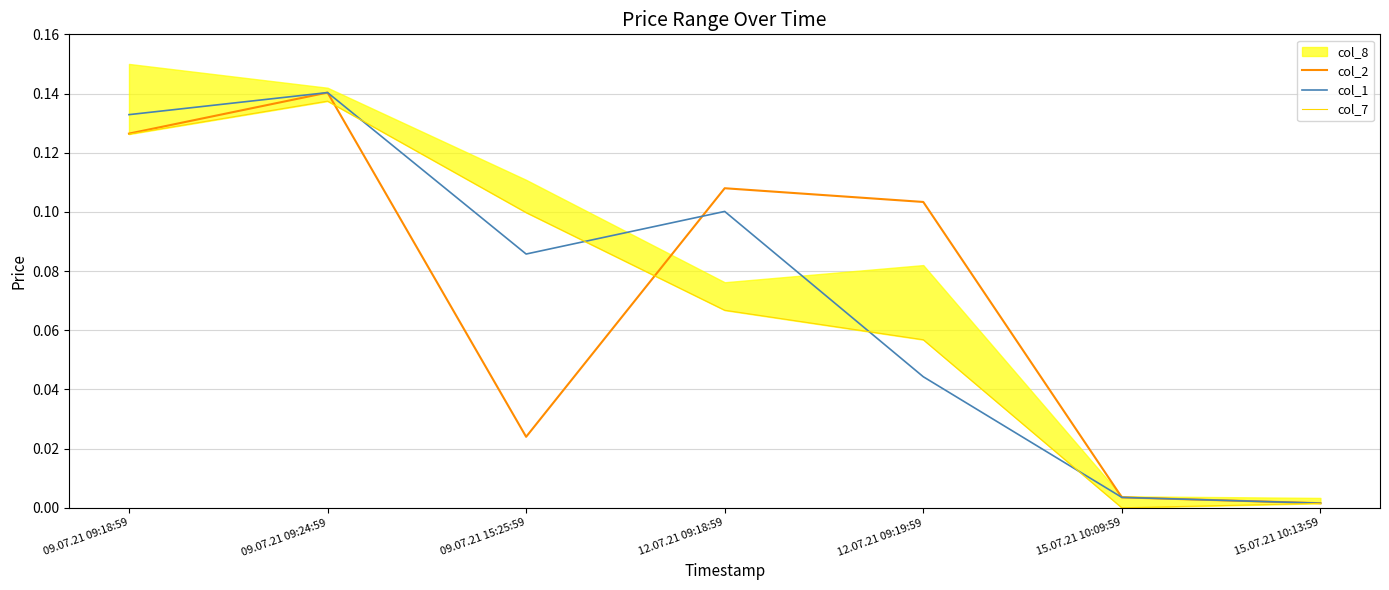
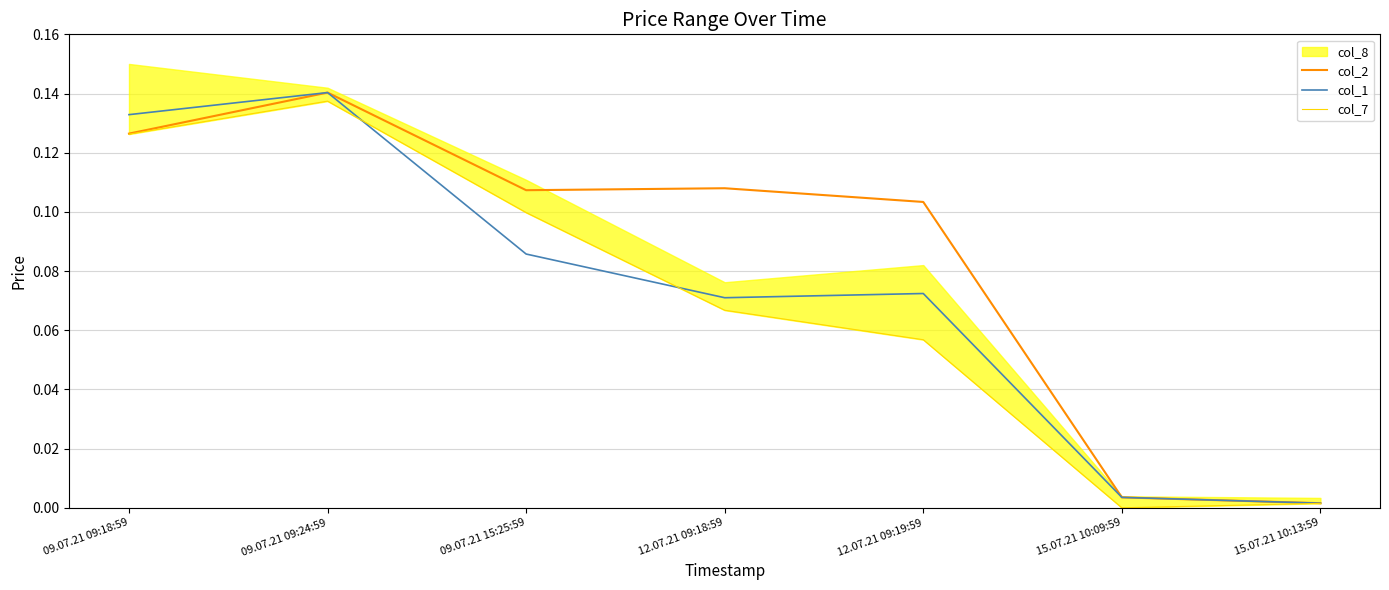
col_2, 09.07.21 15:25:59: 0.024 -> 0.107
col_1, 12.07.21 09:18:59: 0.100 -> 0.071
col_1, 12.07.21 09:19:59: 0.044 -> 0.072
